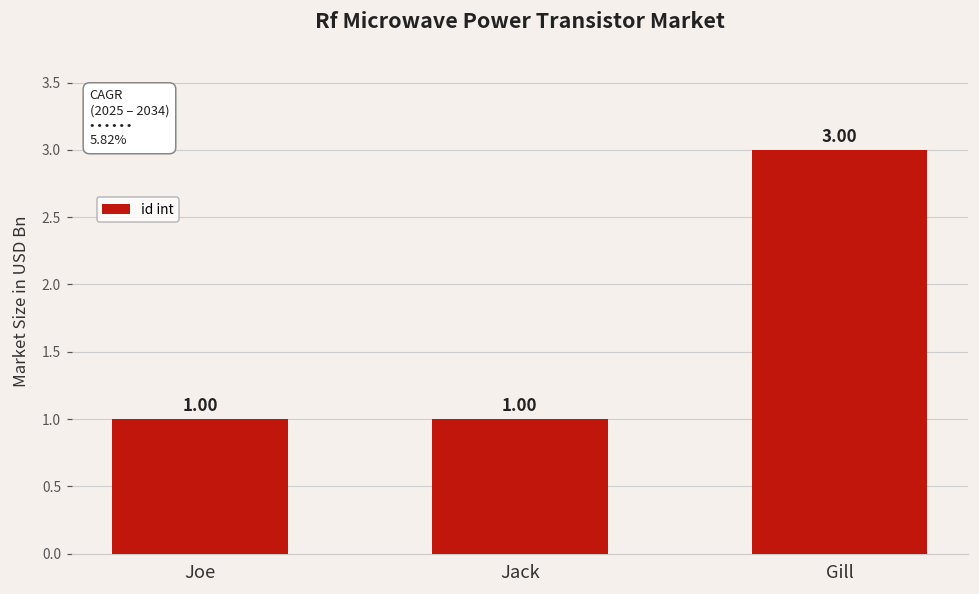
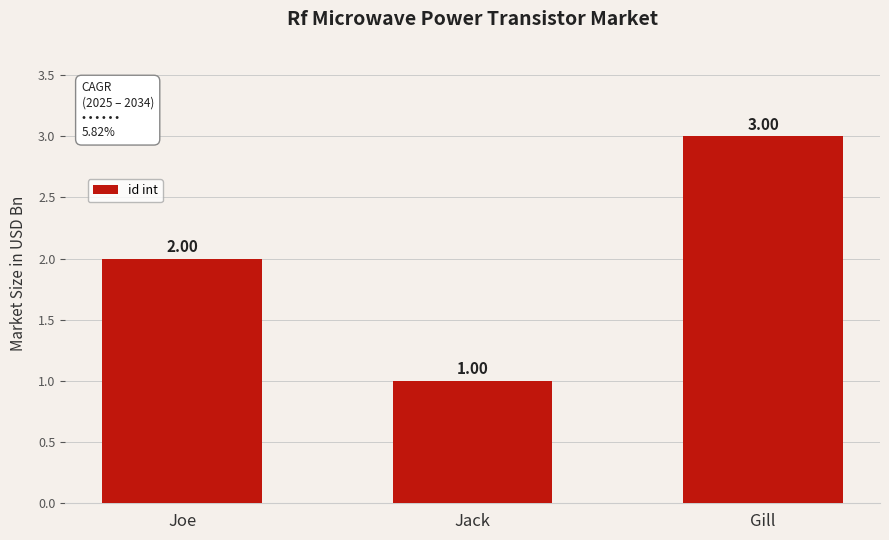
Joe: 1.00 -> 2.00
